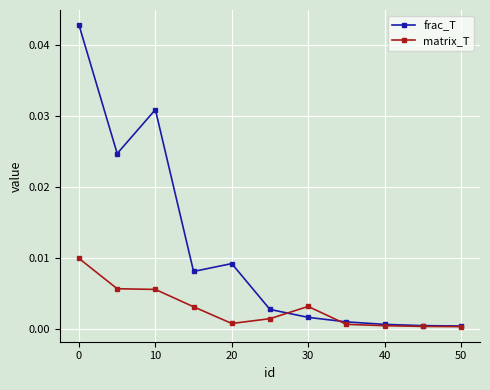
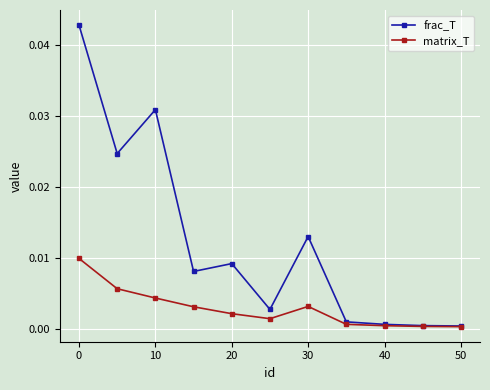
matrix_T, 10: 0.006 -> 0.004
matrix_T, 20: 0.001 -> 0.002
frac_T, 30: 0.002 -> 0.013
